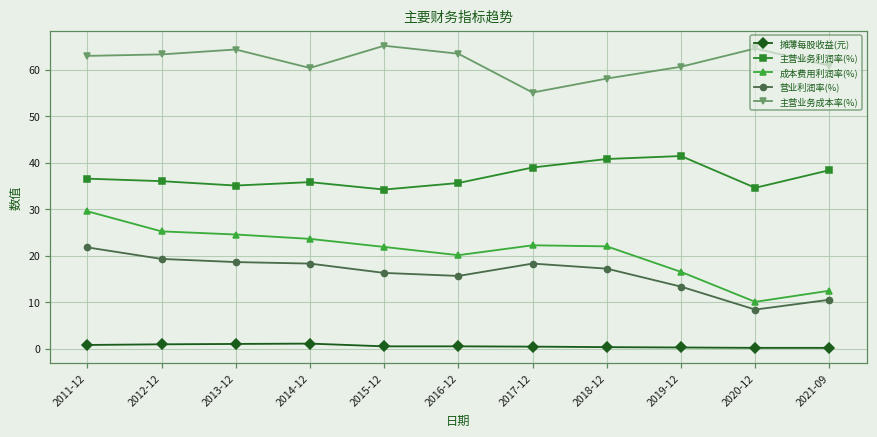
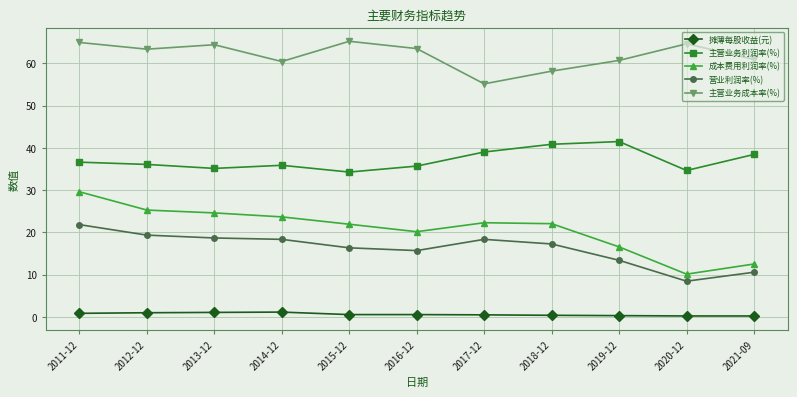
主营业务成本率(%), 2011-12: 63 -> 65
